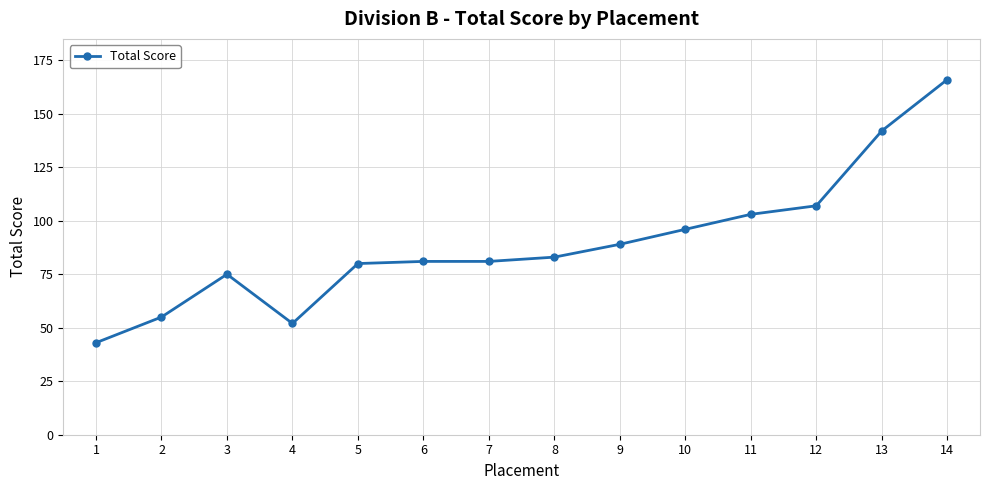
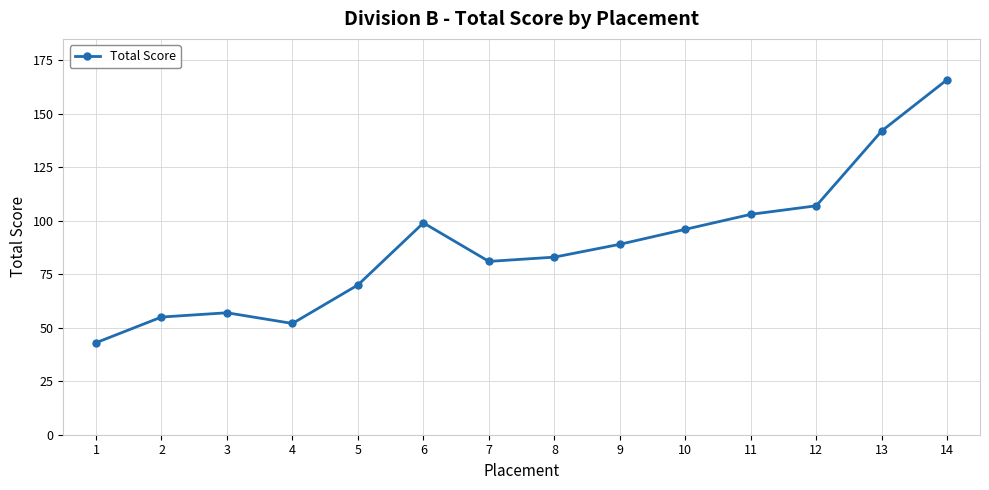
3: 75 -> 57
5: 80 -> 70
6: 81 -> 99
